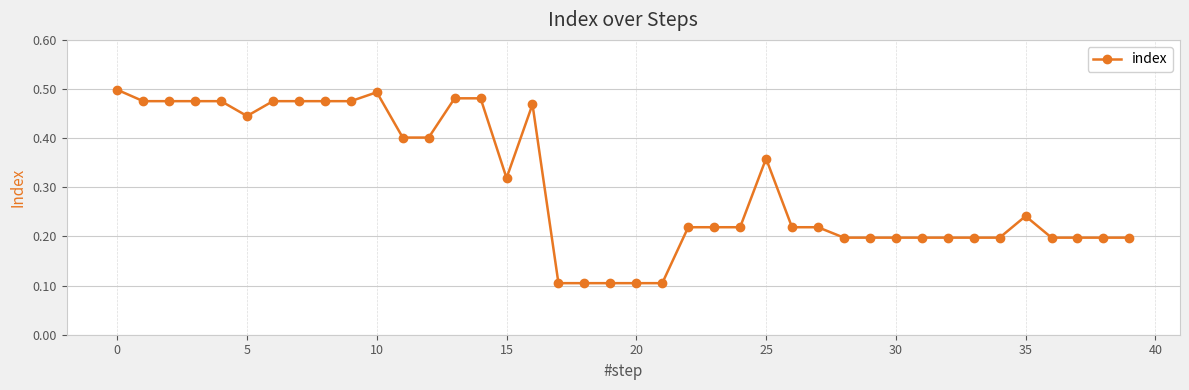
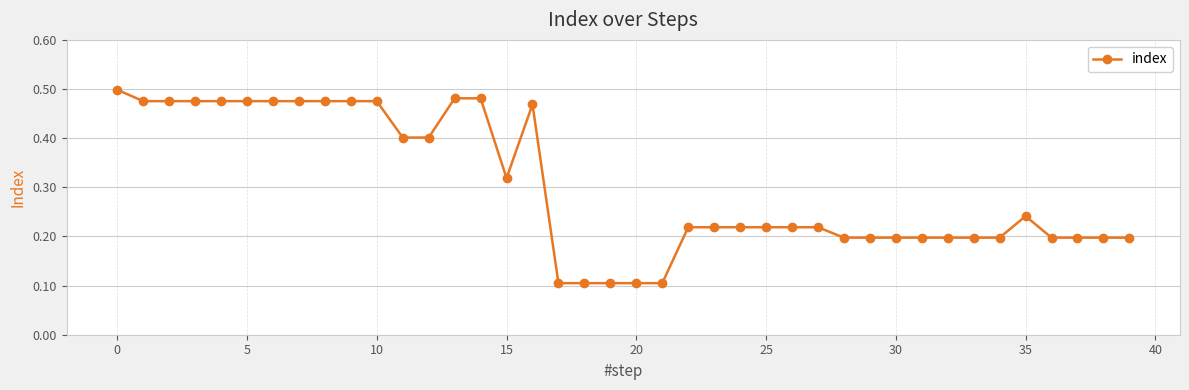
5: 0.45 -> 0.48
10: 0.49 -> 0.48
25: 0.36 -> 0.22
